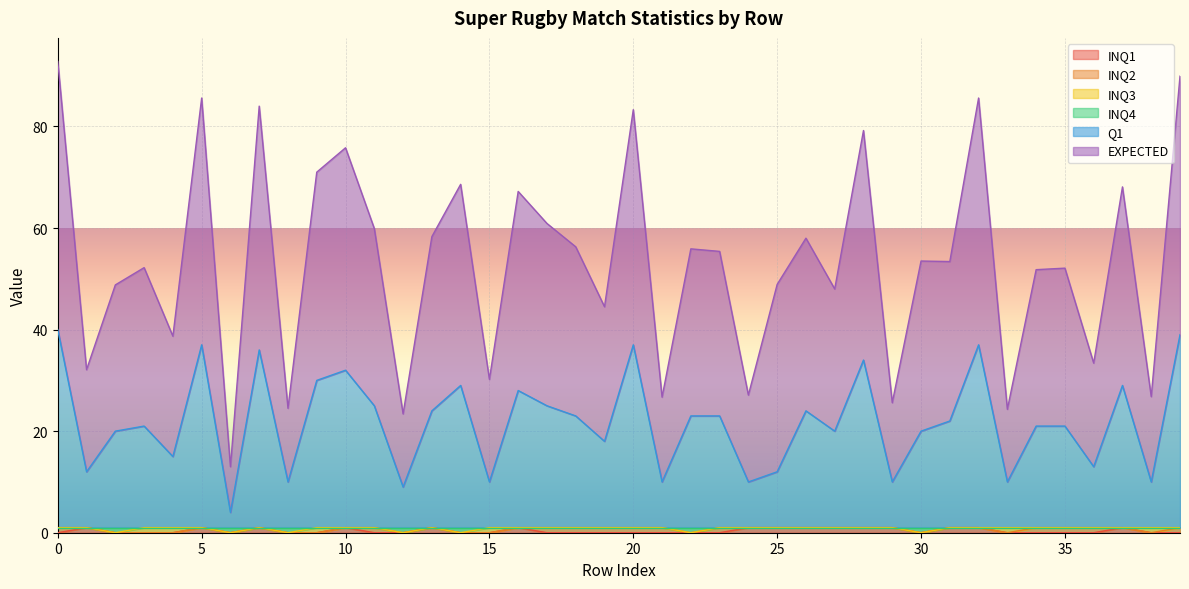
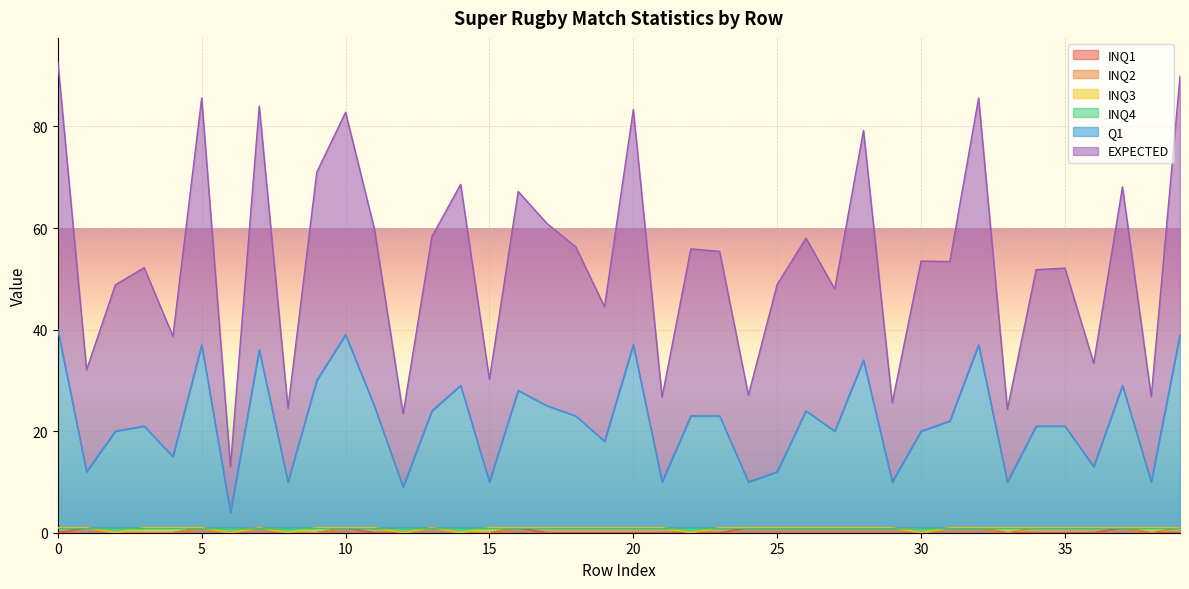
Q1, 10: 32 -> 39
